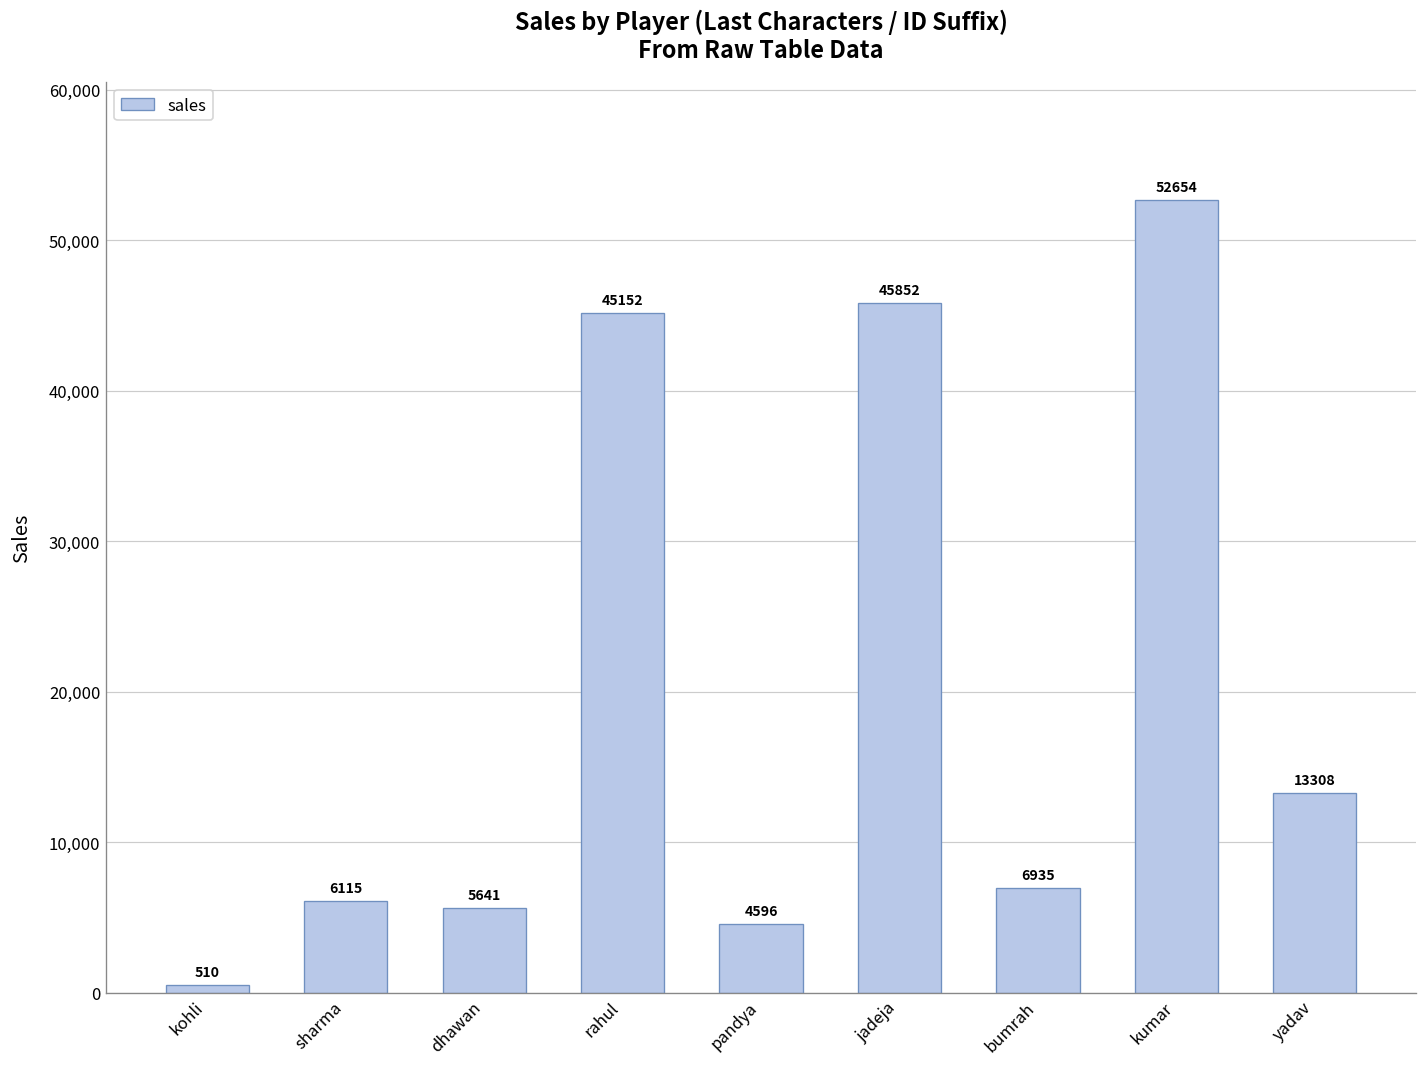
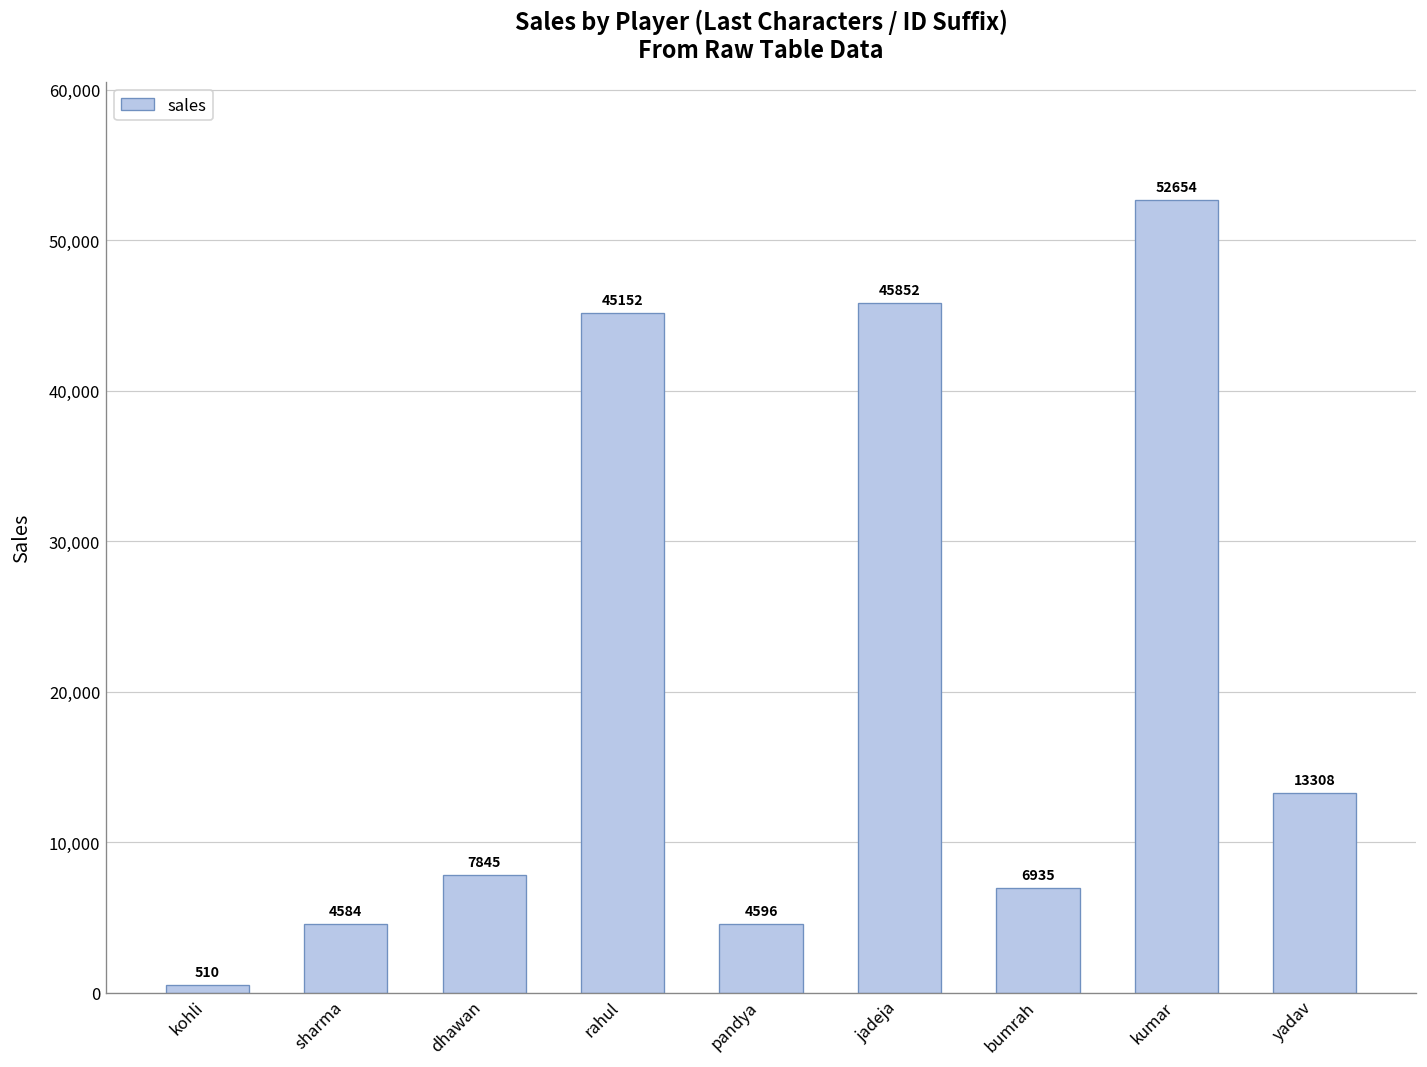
sharma: 6115 -> 4584
dhawan: 5641 -> 7845
